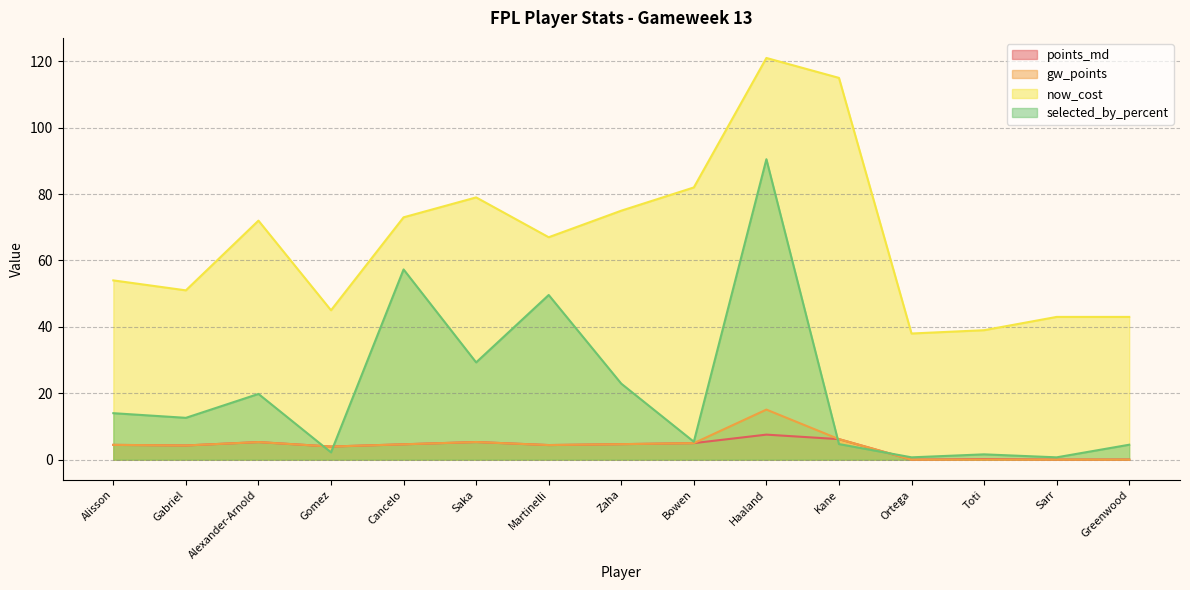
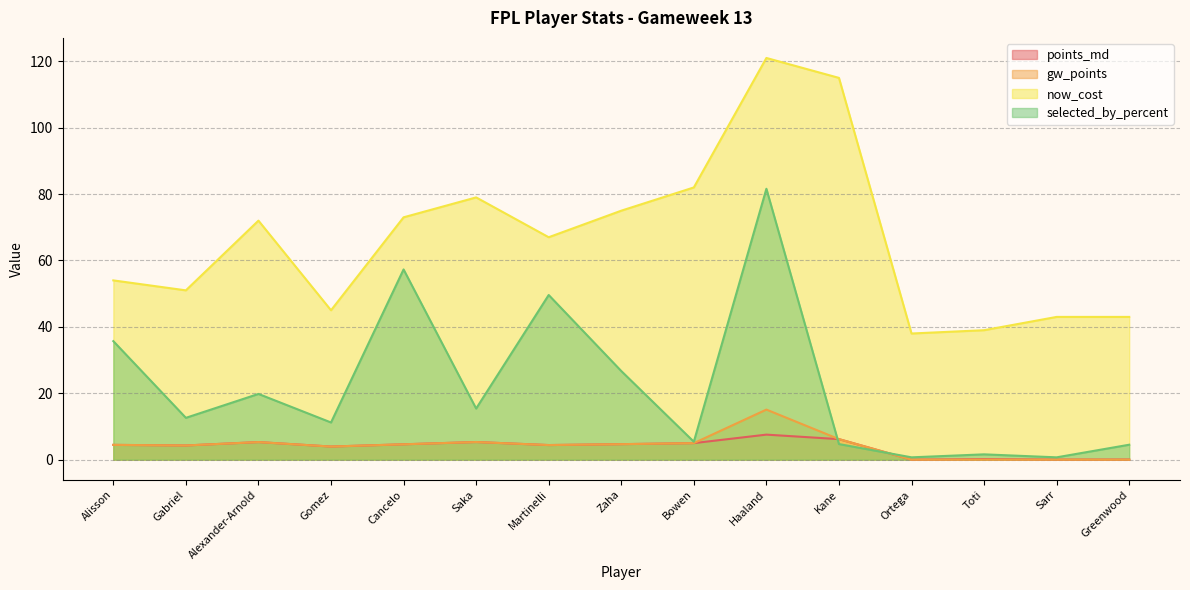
selected_by_percent, Alisson: 14 -> 36
selected_by_percent, Gomez: 2 -> 11
selected_by_percent, Saka: 29 -> 15
selected_by_percent, Zaha: 23 -> 27
selected_by_percent, Haaland: 91 -> 82
